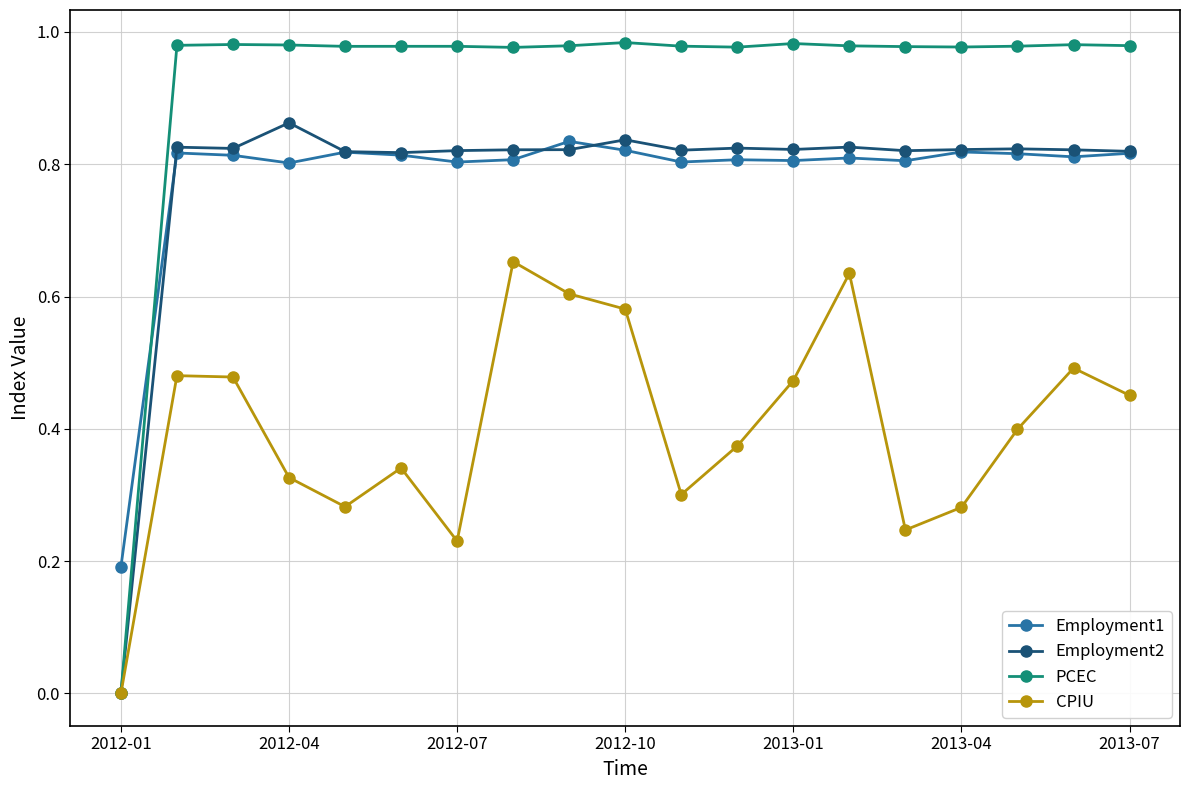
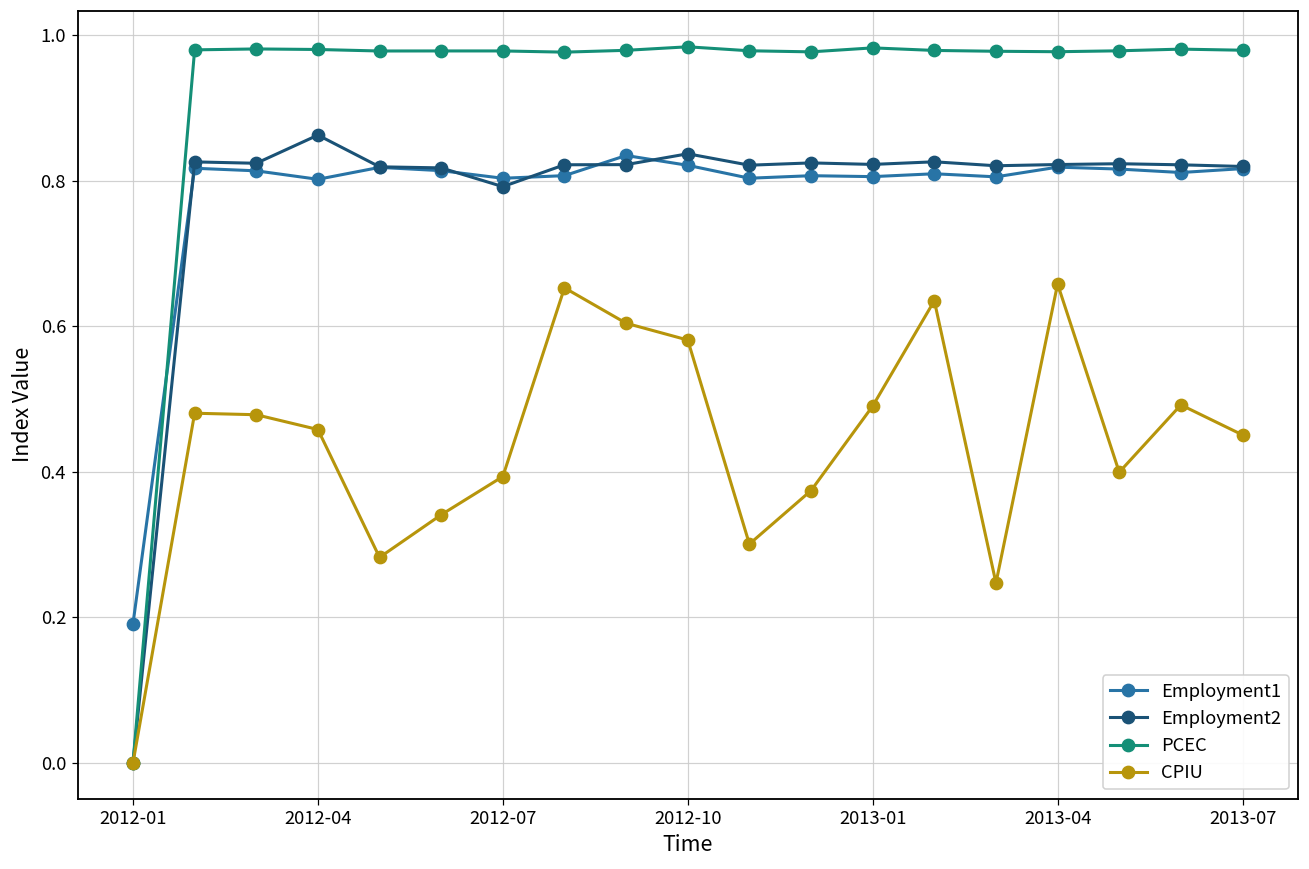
CPIU, 2012-04: 0.33 -> 0.46
Employment2, 2012-07: 0.82 -> 0.79
CPIU, 2012-07: 0.23 -> 0.39
CPIU, 2013-01: 0.47 -> 0.49
CPIU, 2013-04: 0.28 -> 0.66
